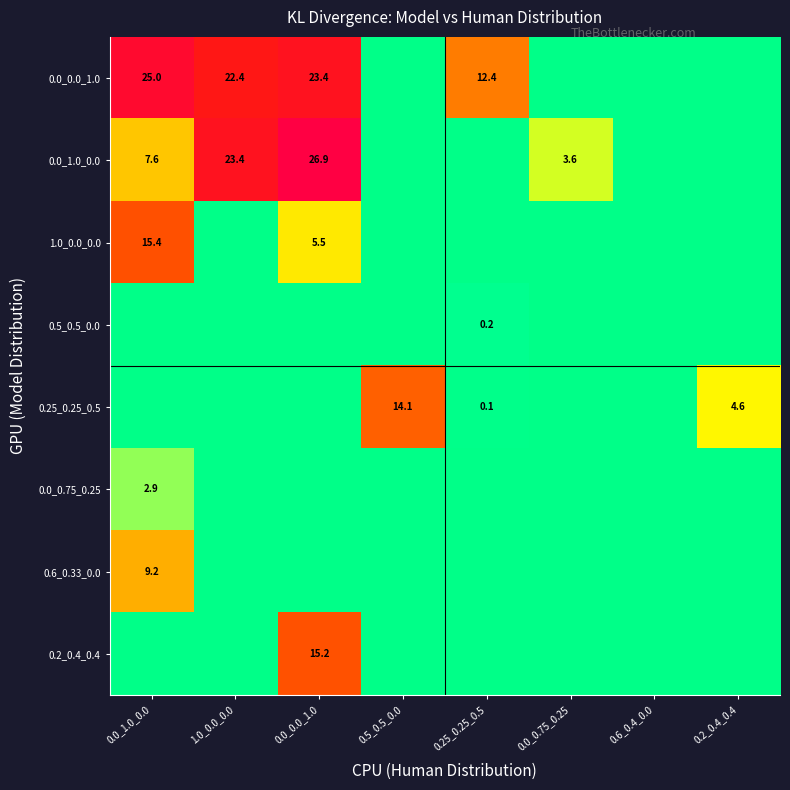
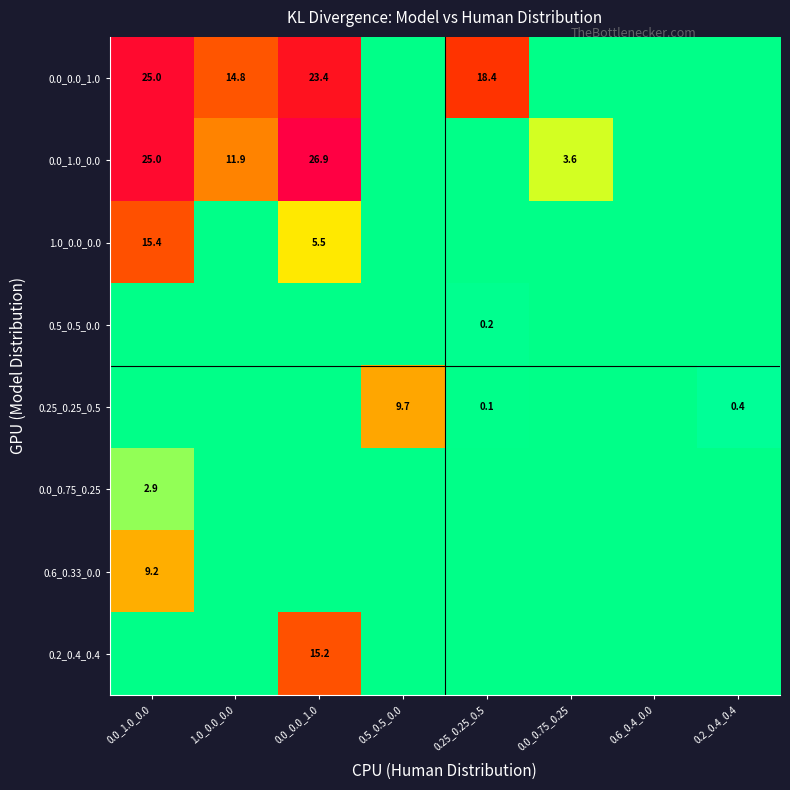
0.0_0.0_1.0, 1.0_0.0_0.0: 22.4 -> 14.8
0.0_0.0_1.0, 0.25_0.25_0.5: 12.4 -> 18.4
0.0_1.0_0.0, 0.0_1.0_0.0: 7.6 -> 25.0
0.0_1.0_0.0, 1.0_0.0_0.0: 23.4 -> 11.9
0.25_0.25_0.5, 0.5_0.5_0.0: 14.1 -> 9.7
0.25_0.25_0.5, 0.2_0.4_0.4: 4.6 -> 0.4
